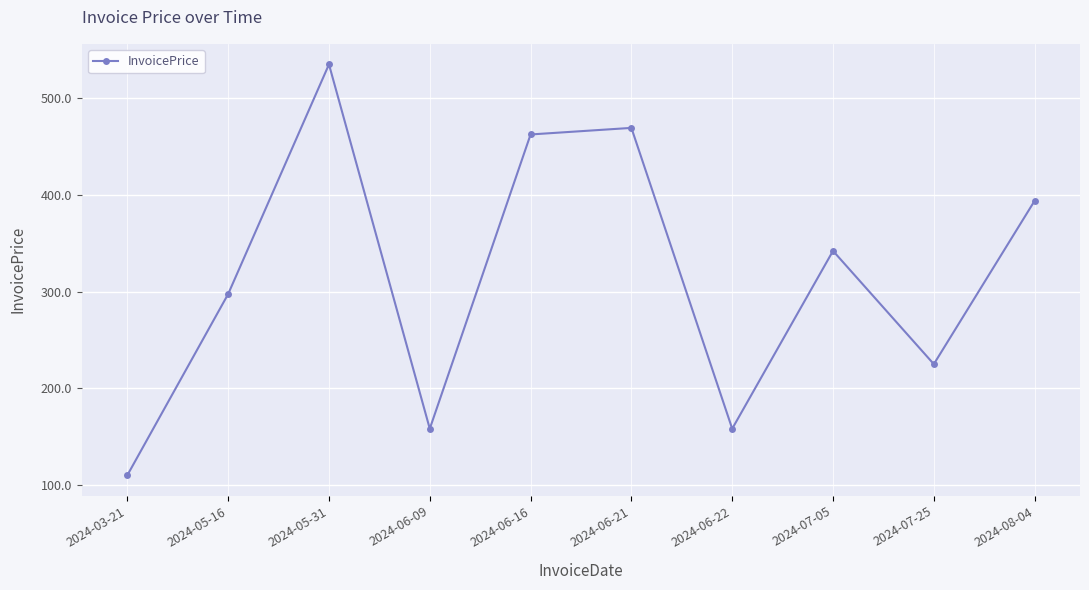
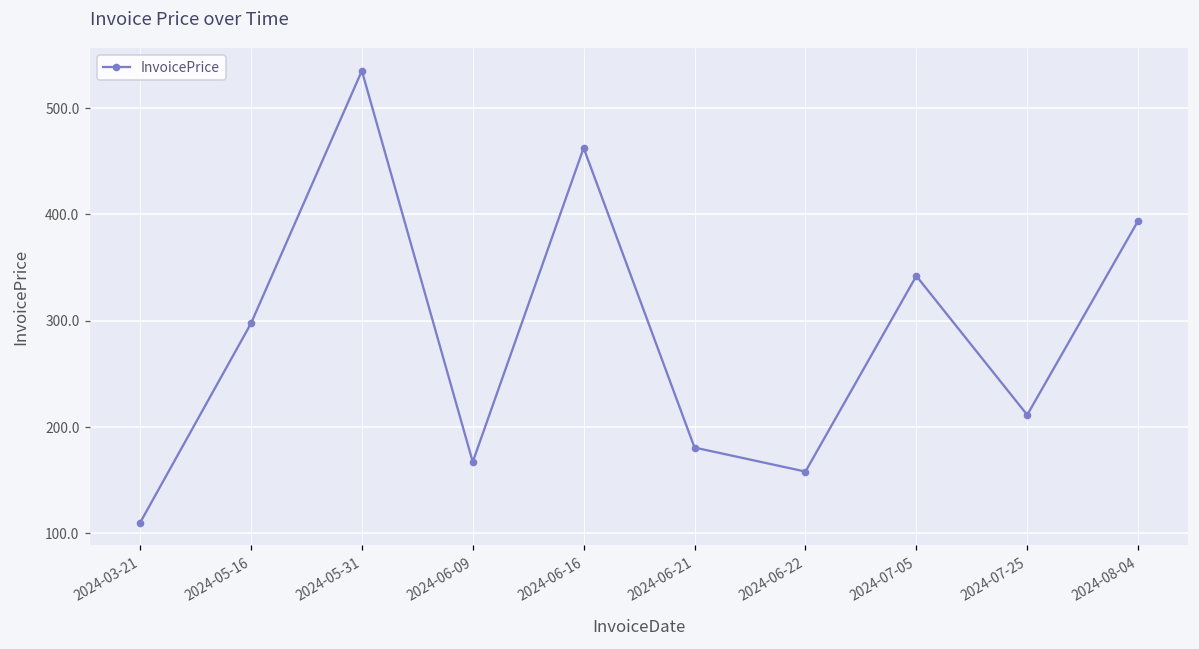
2024-06-09: 160 -> 170
2024-06-21: 470 -> 180
2024-07-25: 230 -> 210
